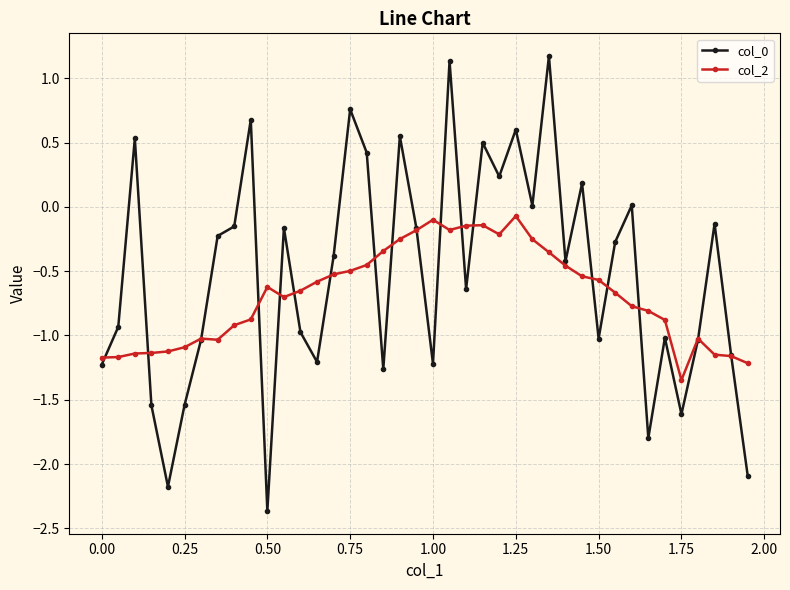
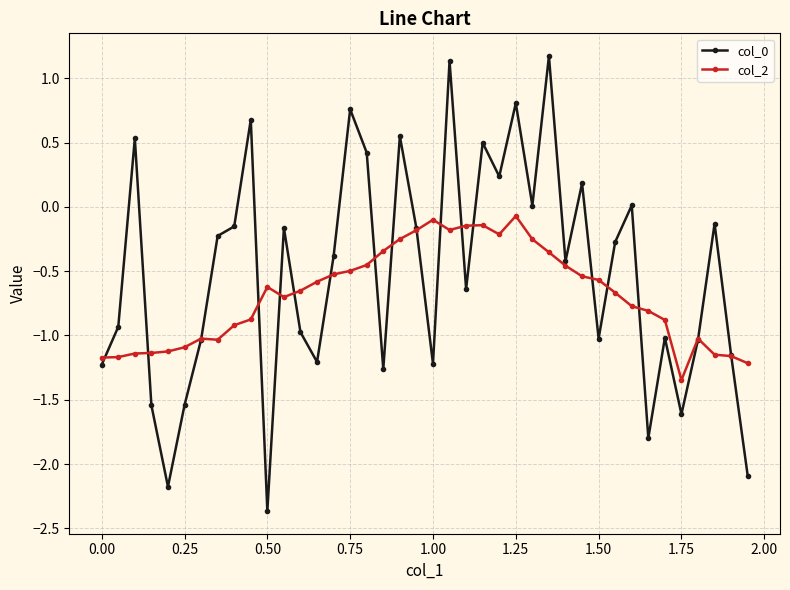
col_0, 1.25: 0.60 -> 0.81
